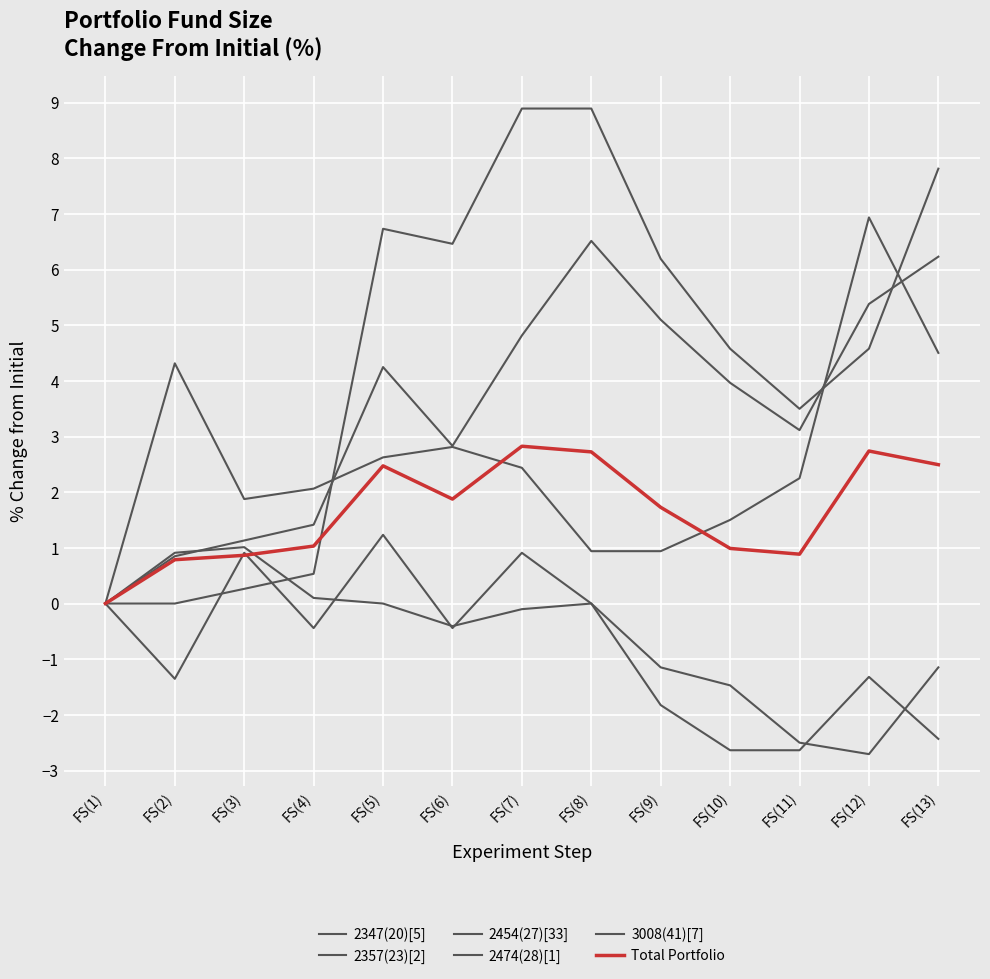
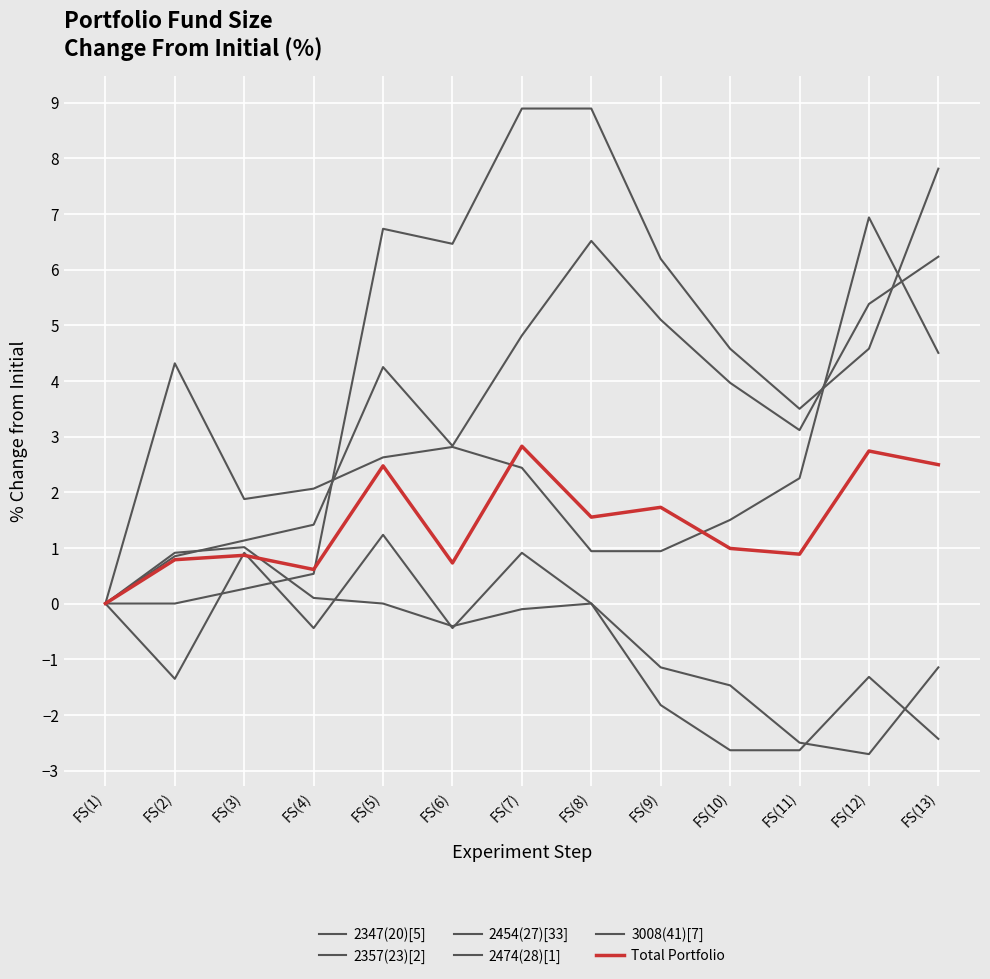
Total Portfolio, FS(4): 1.0 -> 0.6
Total Portfolio, FS(6): 1.9 -> 0.7
Total Portfolio, FS(8): 2.7 -> 1.6
